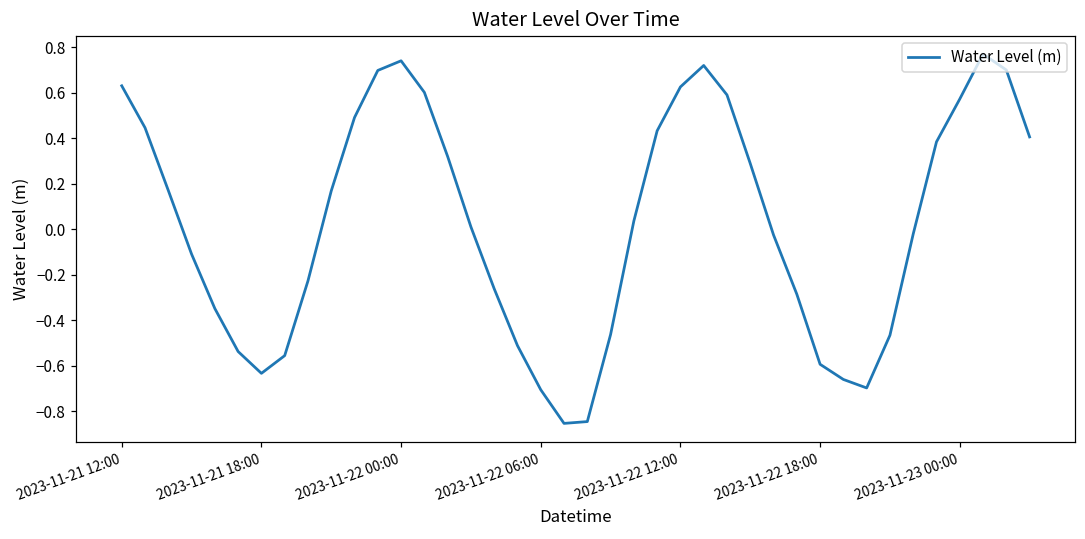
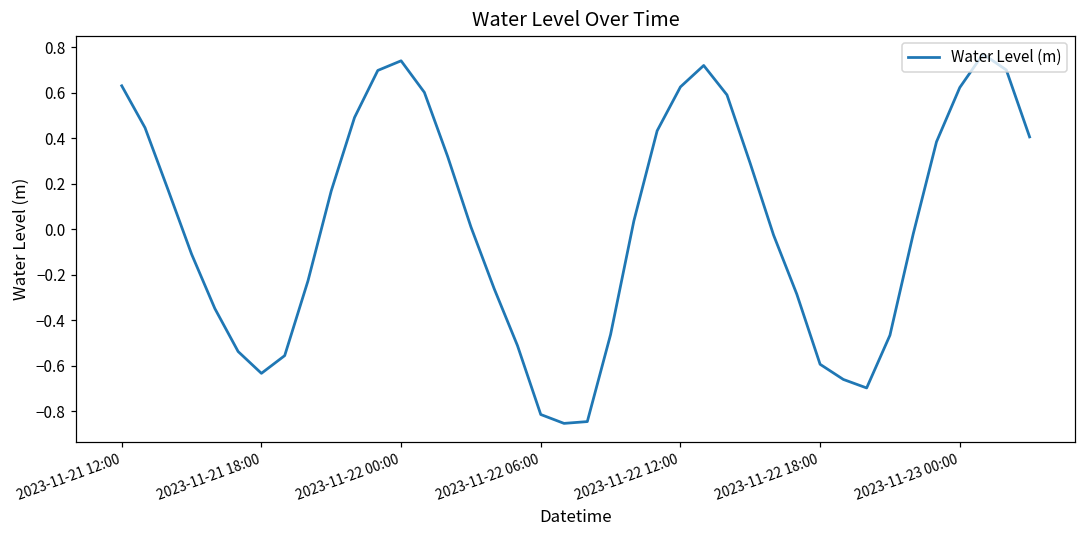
2023-11-22 06:00: -0.71 -> -0.81
2023-11-23 00:00: 0.57 -> 0.62
